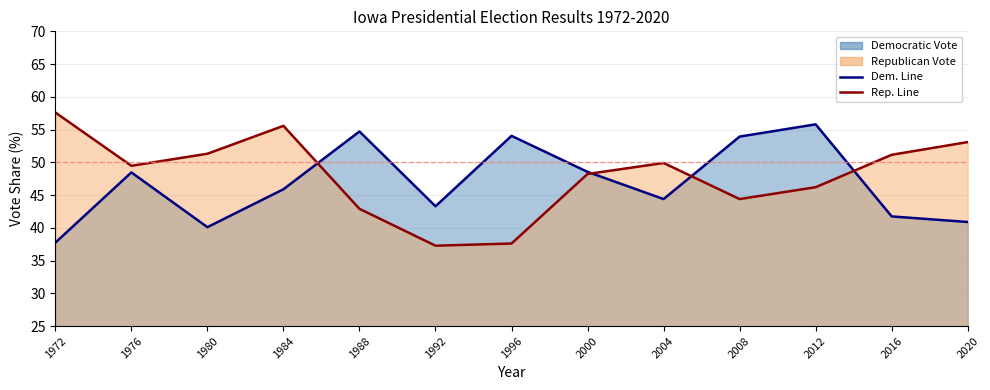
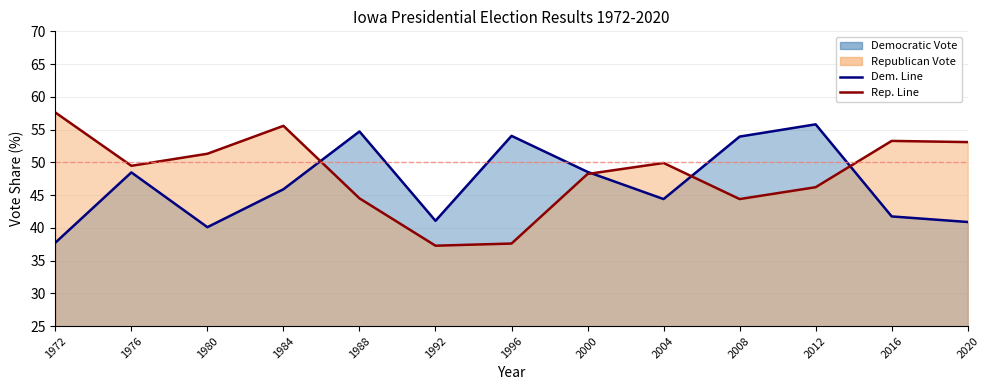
Republican Vote, 1988: 43 -> 45
Democratic Vote, 1992: 43 -> 41
Republican Vote, 2016: 51 -> 53
